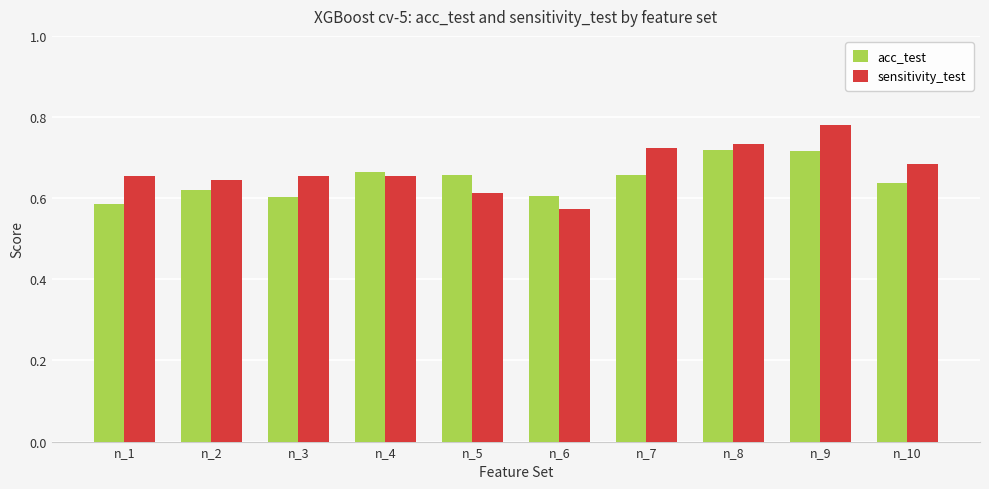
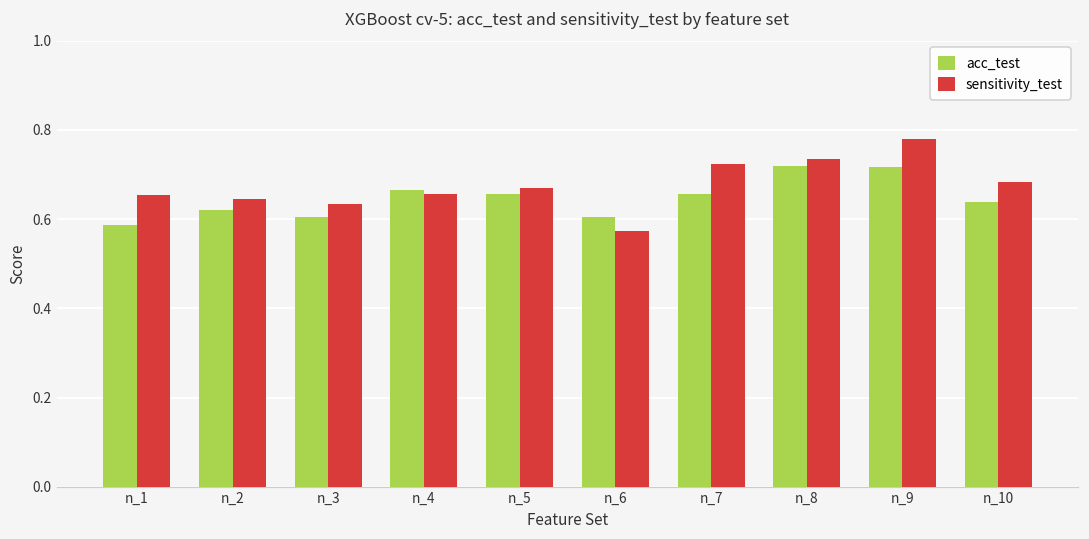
sensitivity_test, n_3: 0.66 -> 0.63
sensitivity_test, n_5: 0.61 -> 0.67
